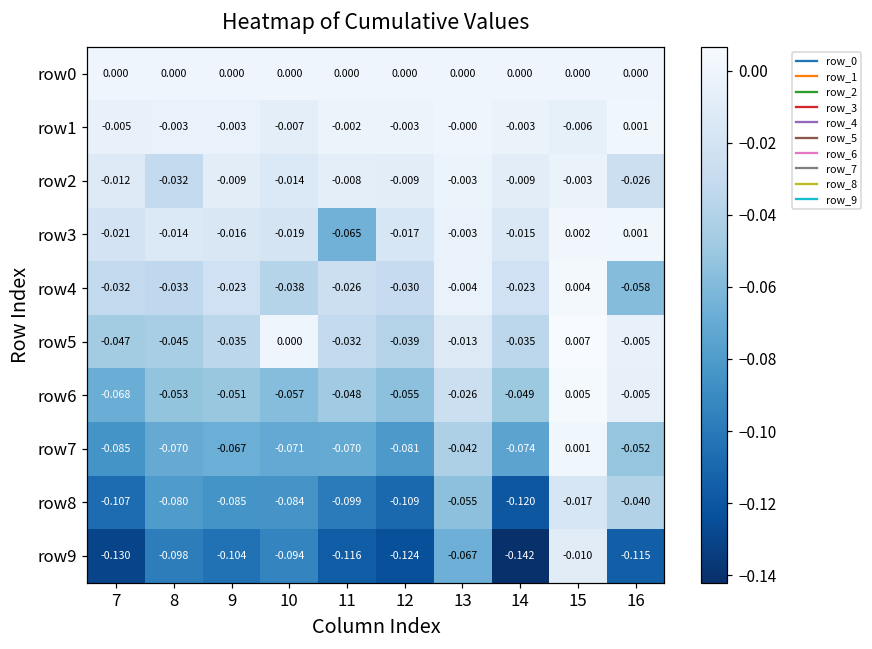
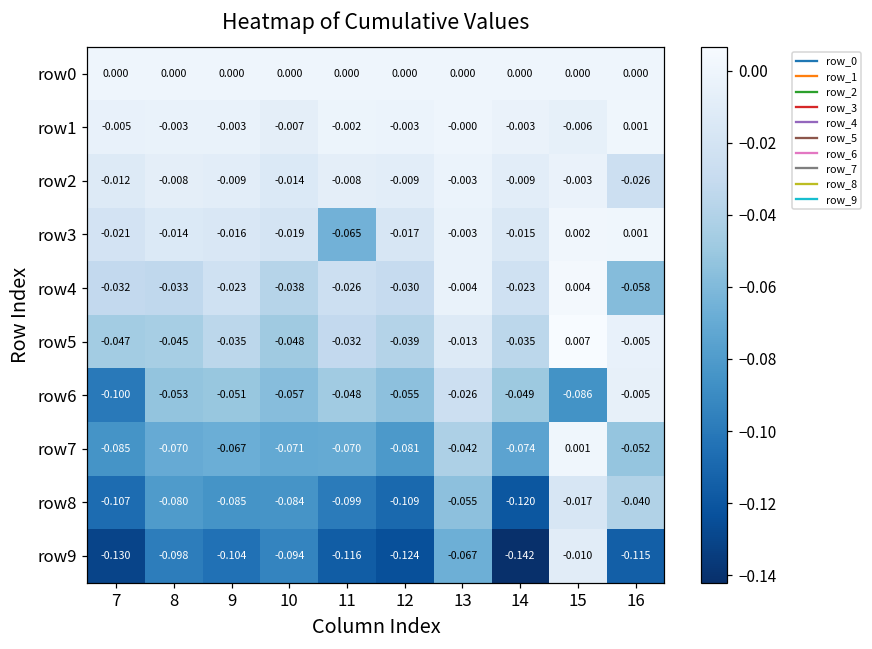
row2, 8: -0.032 -> -0.008
row5, 10: 0.000 -> -0.048
row6, 7: -0.068 -> -0.100
row6, 15: 0.005 -> -0.086
